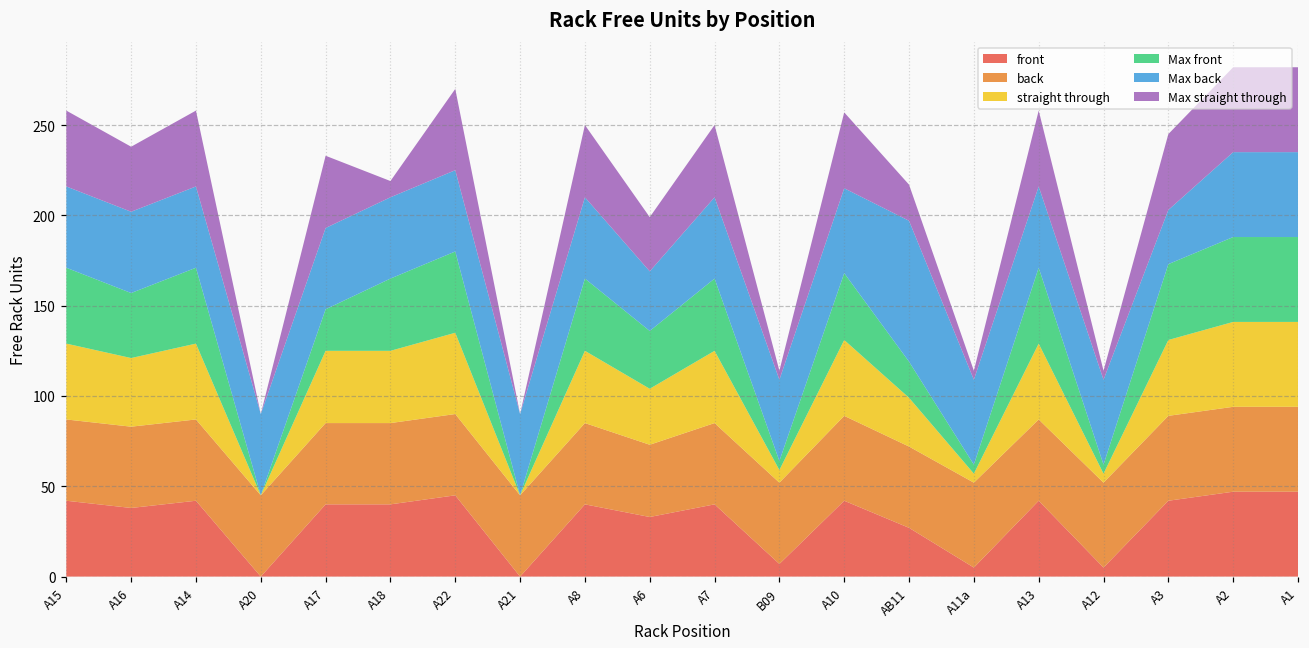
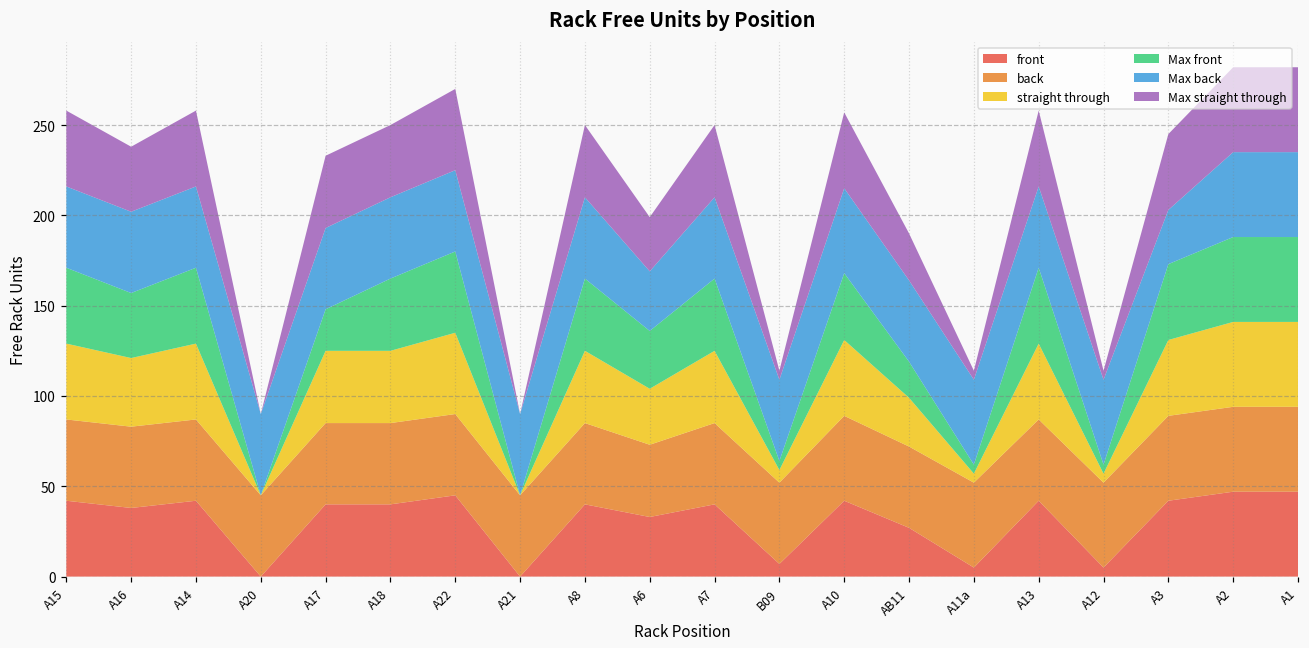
Max straight through, A18: 9 -> 40
Max back, AB11: 78 -> 45
Max straight through, AB11: 20 -> 26
